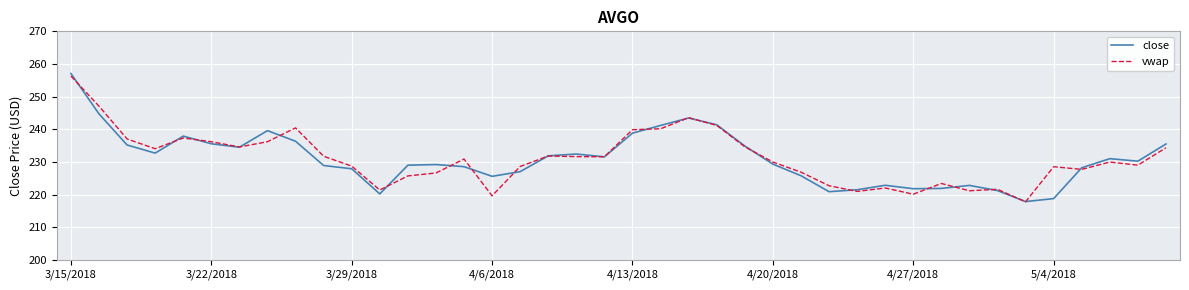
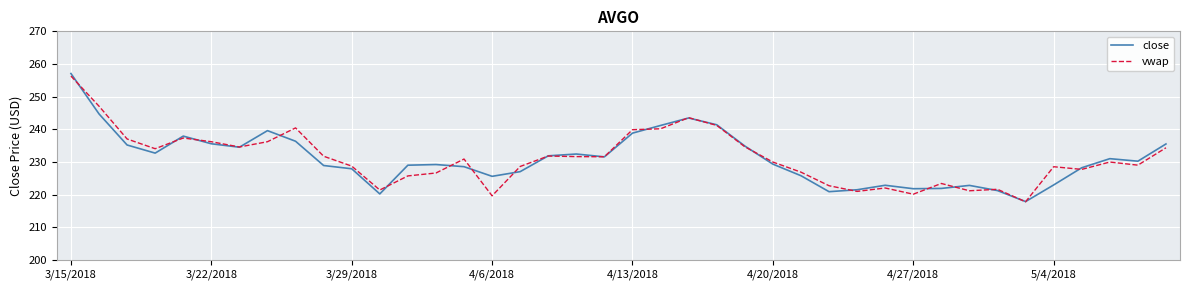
close, 5/4/2018: 219 -> 223
